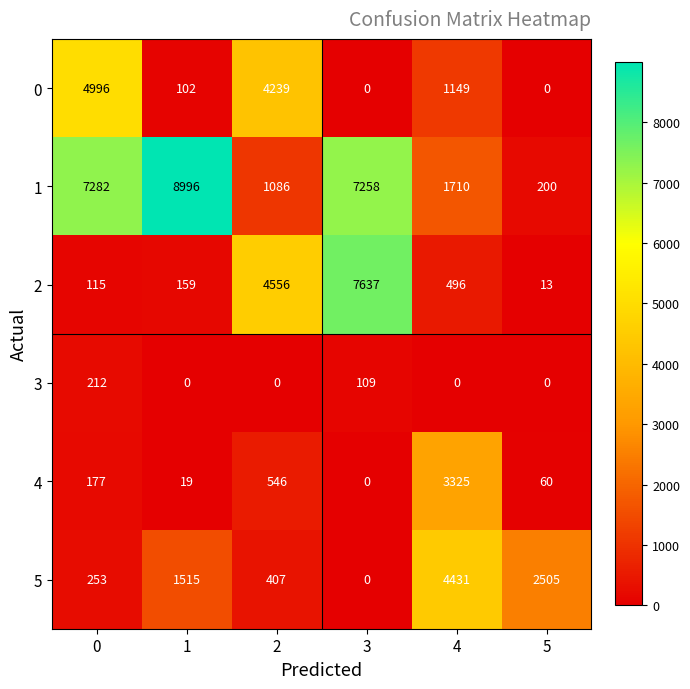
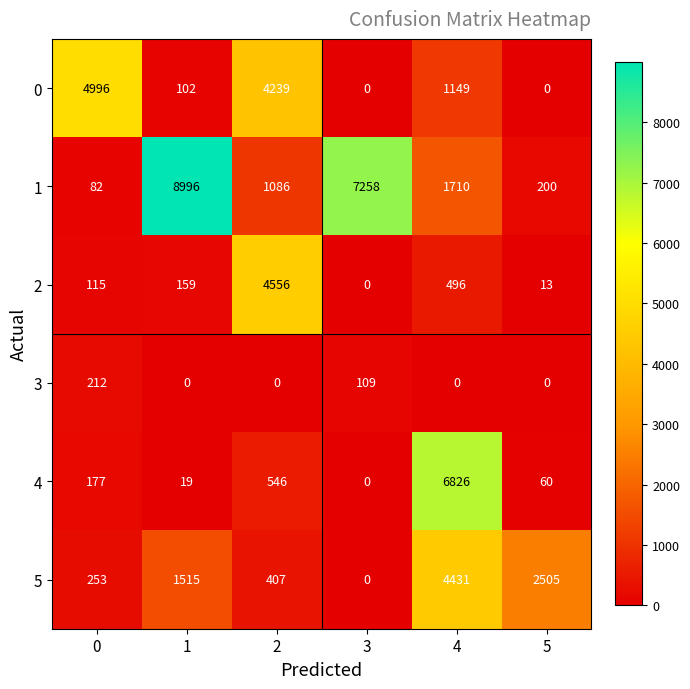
1, 0: 7282 -> 82
2, 3: 7637 -> 0
4, 4: 3325 -> 6826
